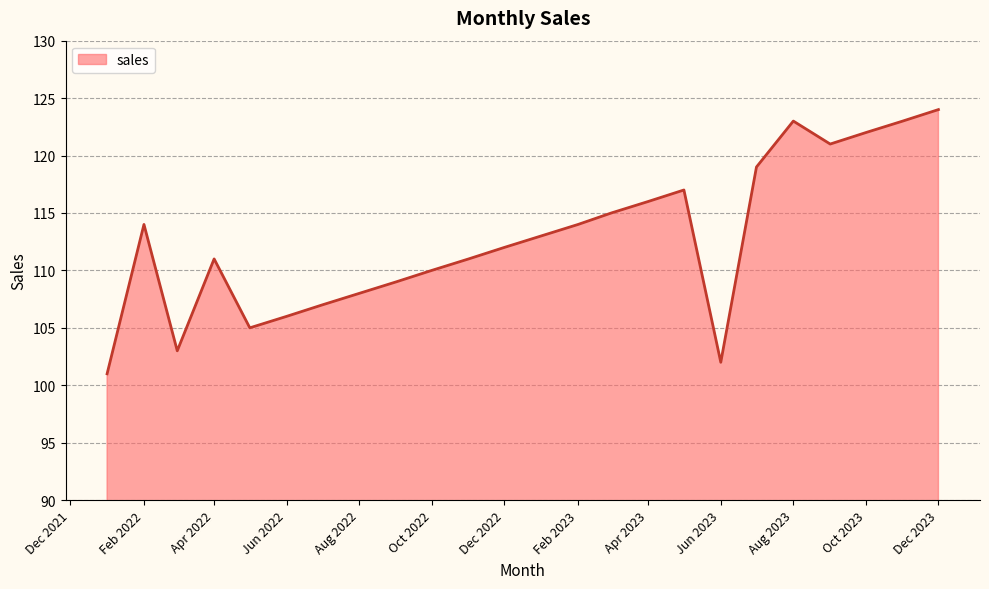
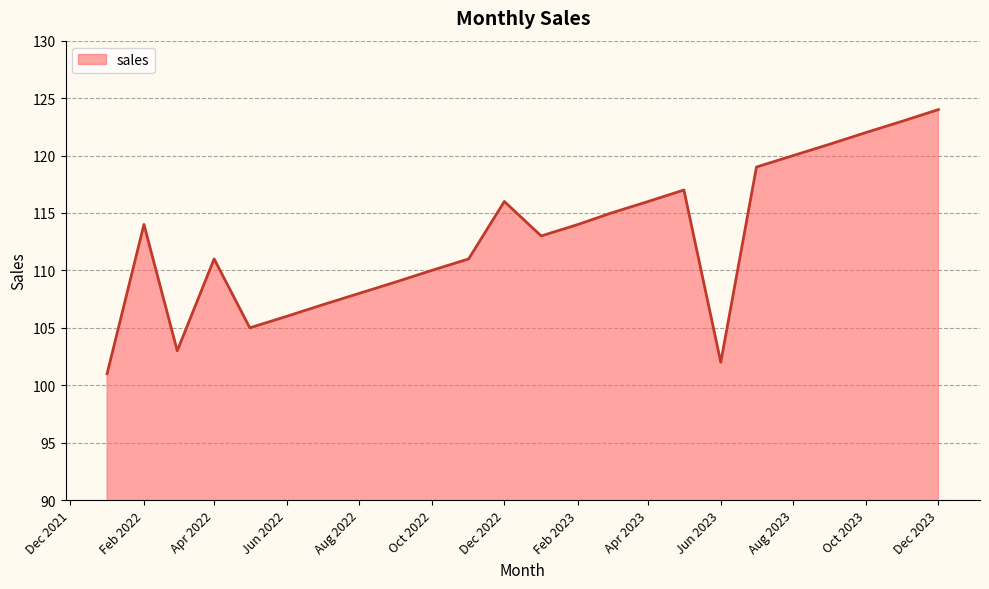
Dec 2022: 112 -> 116
Aug 2023: 123 -> 120
